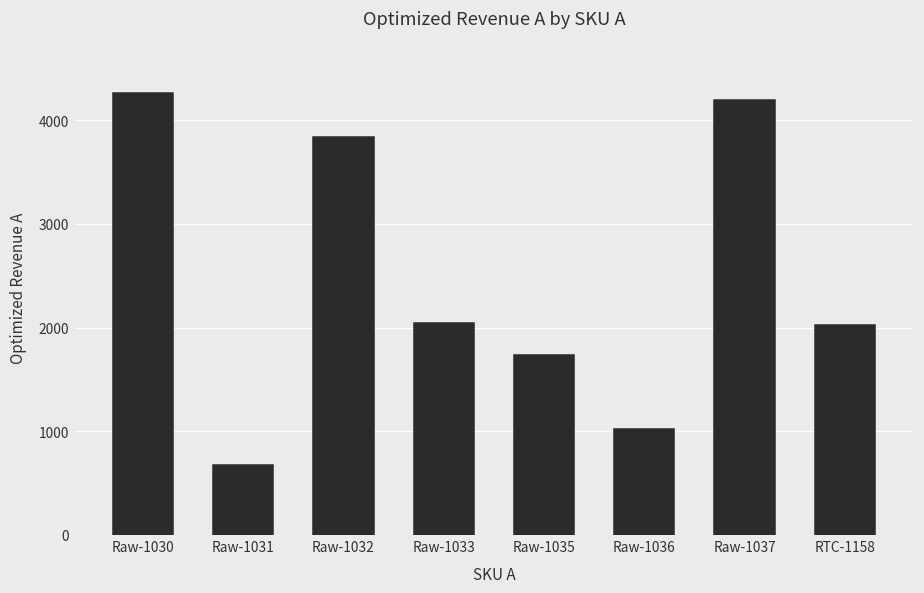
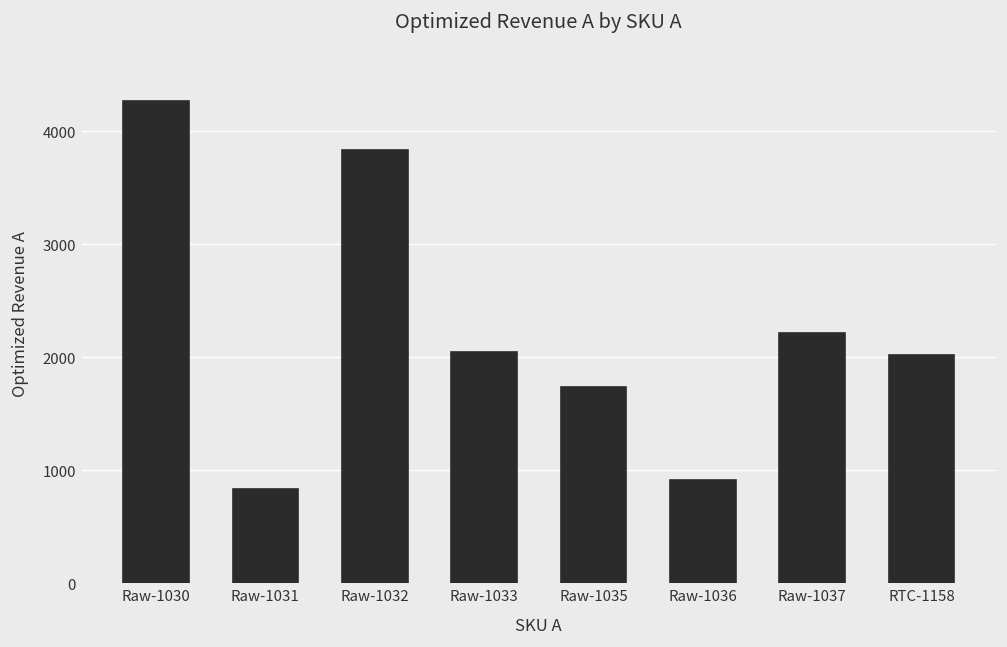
Raw-1031: 700 -> 800
Raw-1036: 1000 -> 900
Raw-1037: 4200 -> 2200
